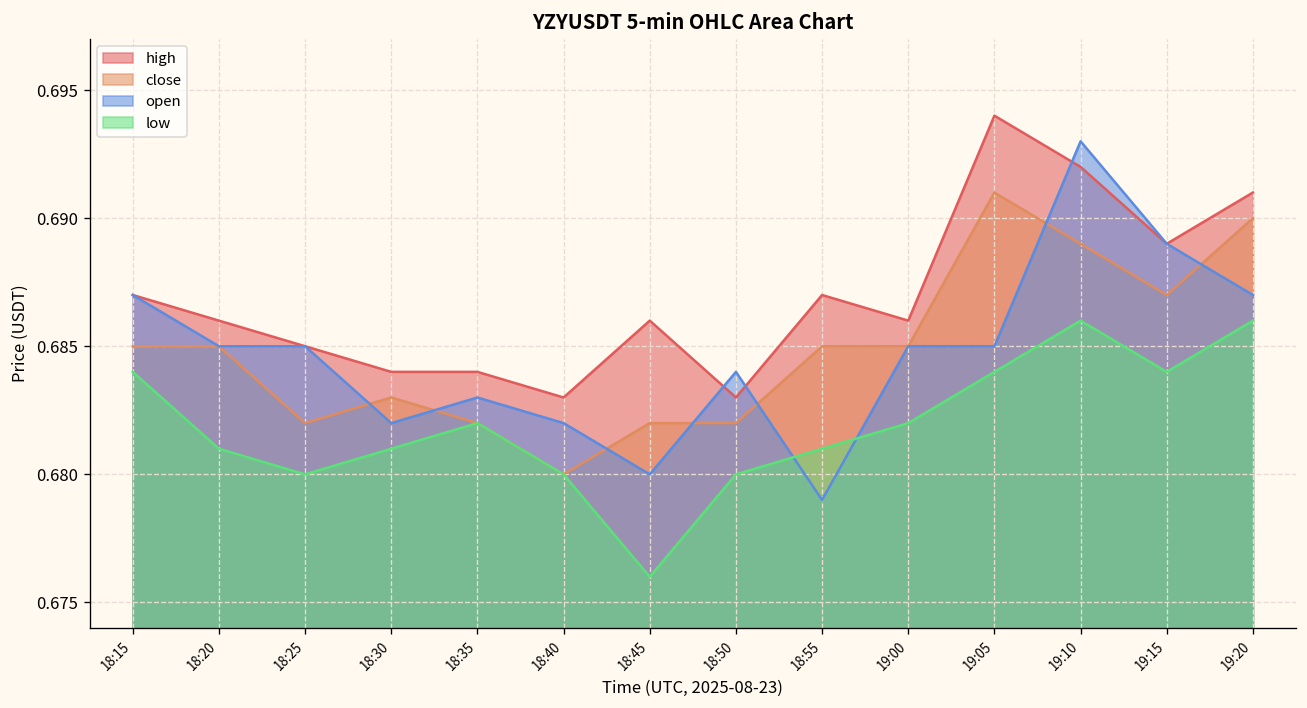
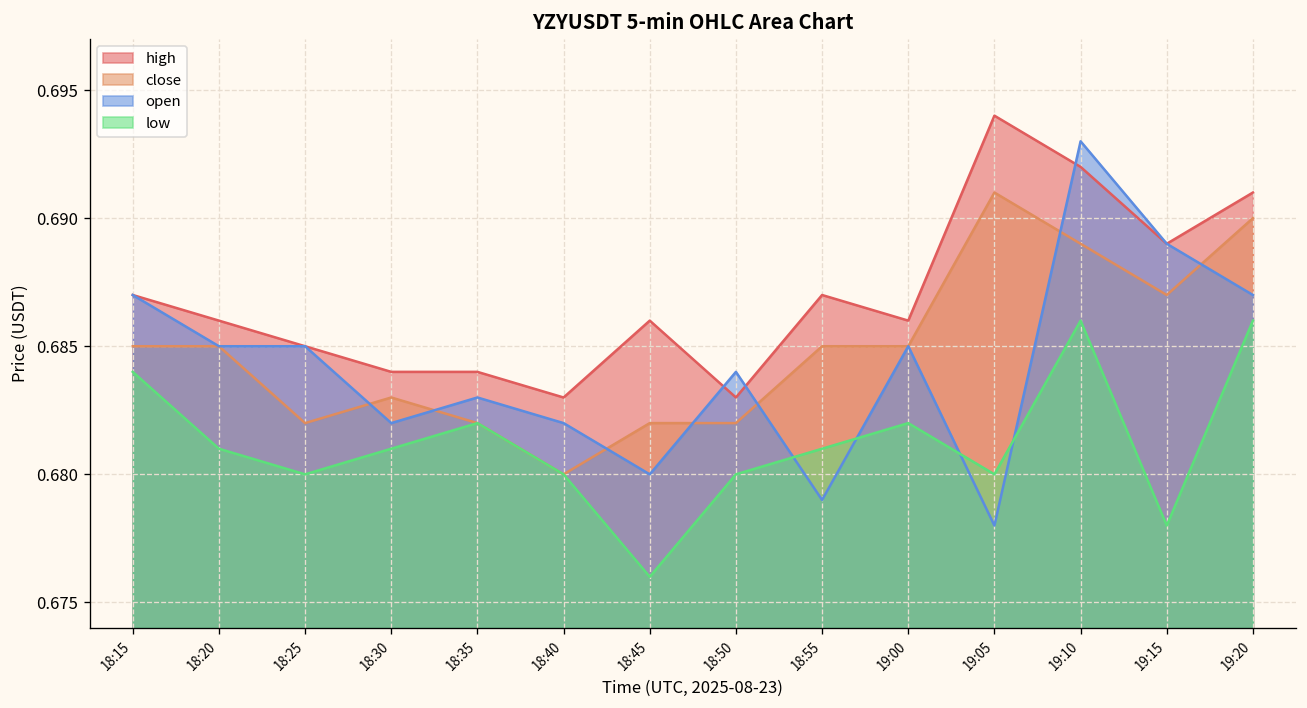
open, 19:05: 0.685 -> 0.678
low, 19:05: 0.684 -> 0.680
low, 19:15: 0.684 -> 0.678
